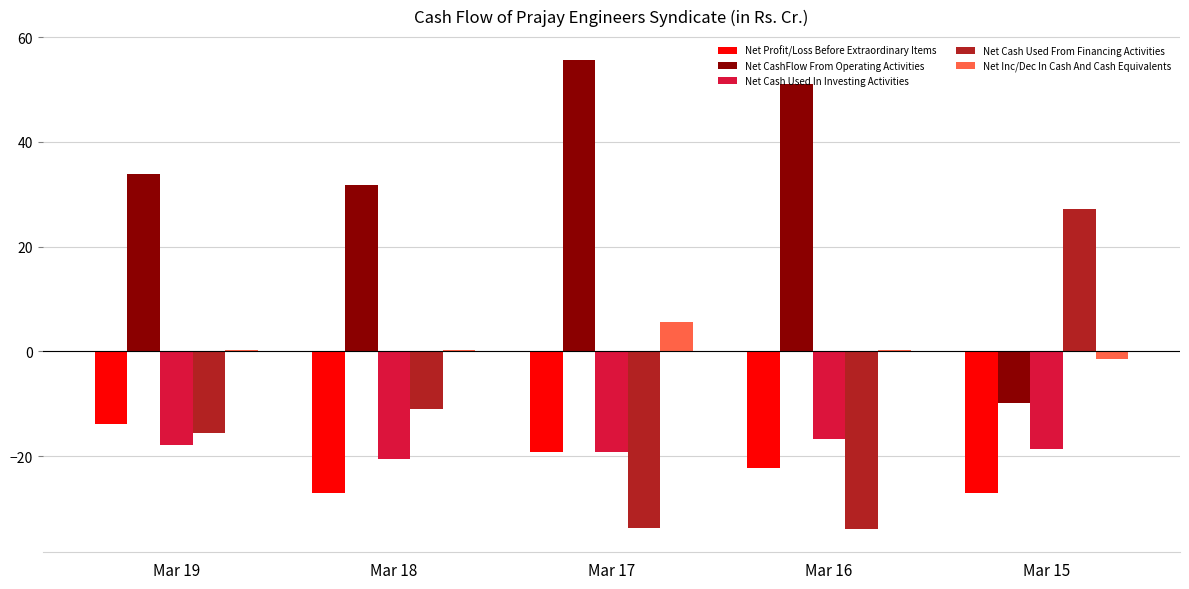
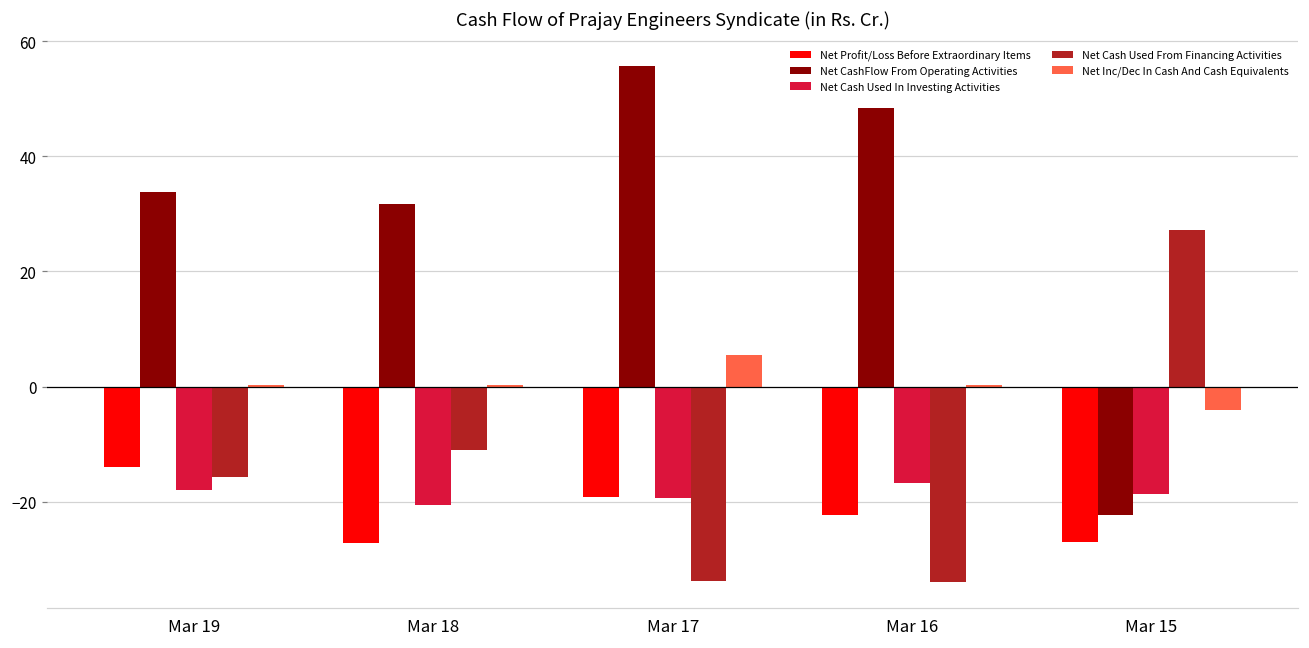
Net CashFlow From Operating Activities, Mar 16: 51 -> 48
Net CashFlow From Operating Activities, Mar 15: -10 -> -22
Net Inc/Dec In Cash And Cash Equivalents, Mar 15: -2 -> -4
